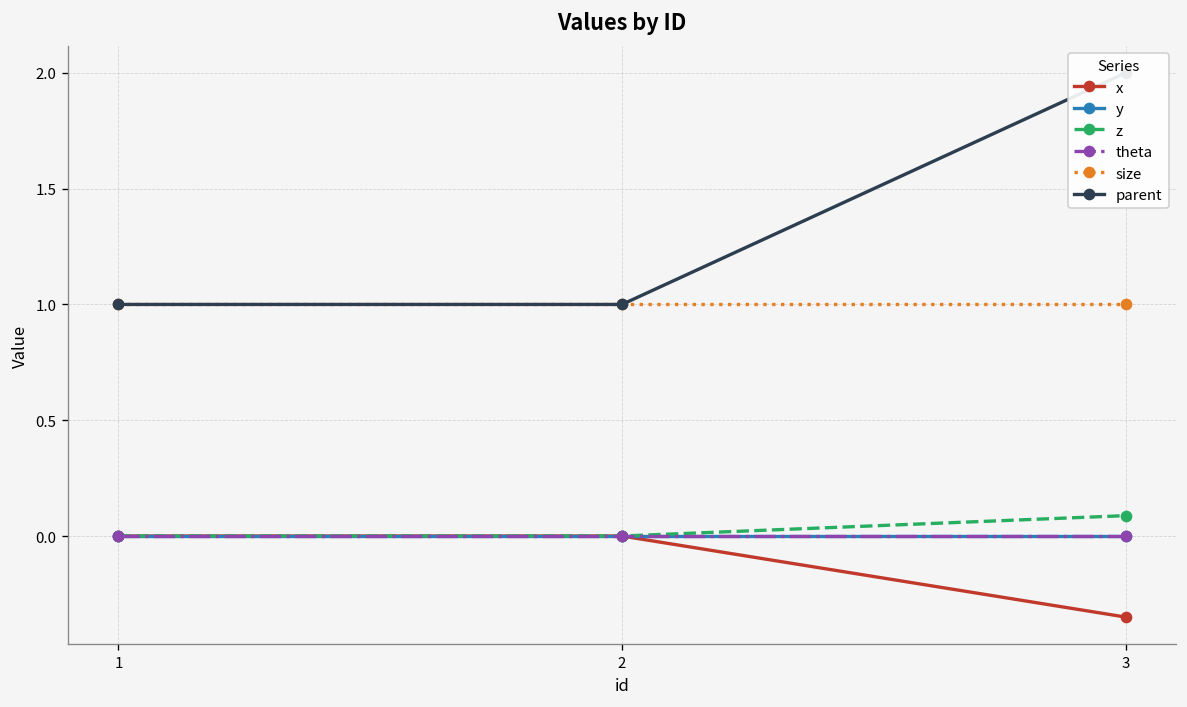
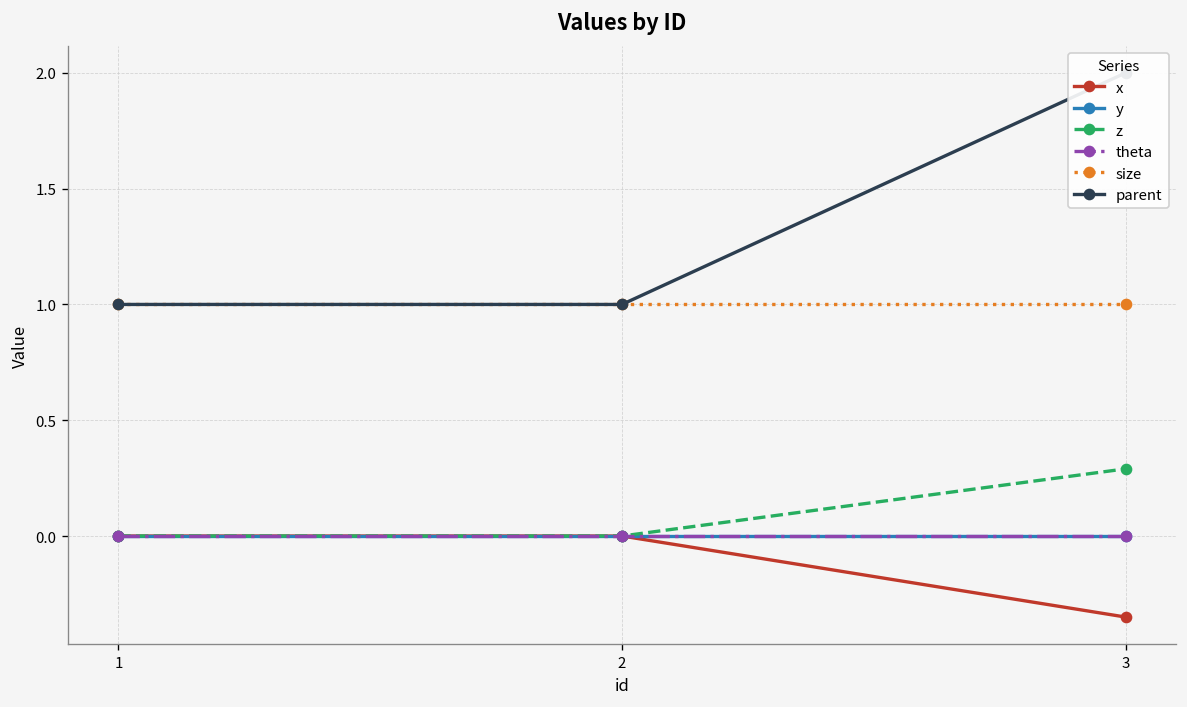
z, 3: 0.09 -> 0.29
